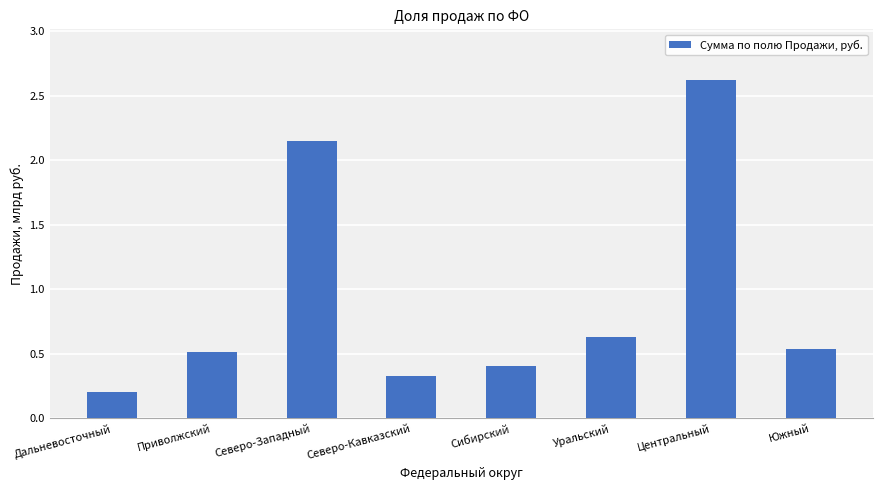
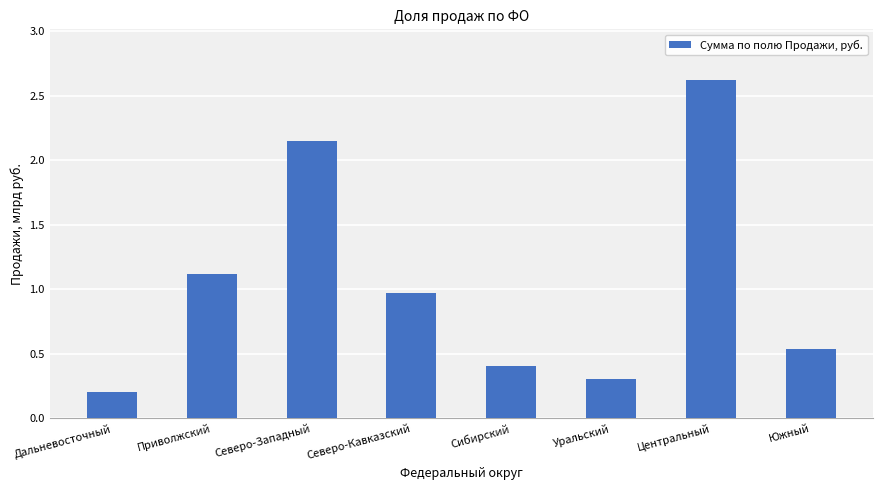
Приволжский: 0.51 -> 1.12
Северо-Кавказский: 0.33 -> 0.97
Уральский: 0.63 -> 0.31
